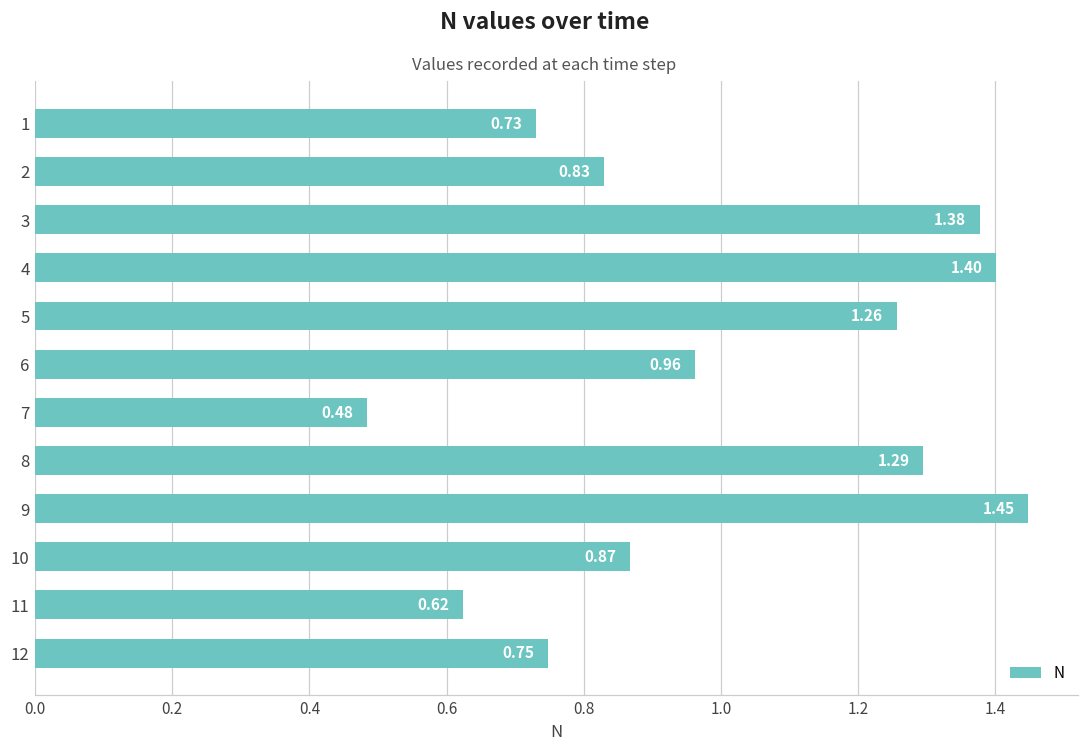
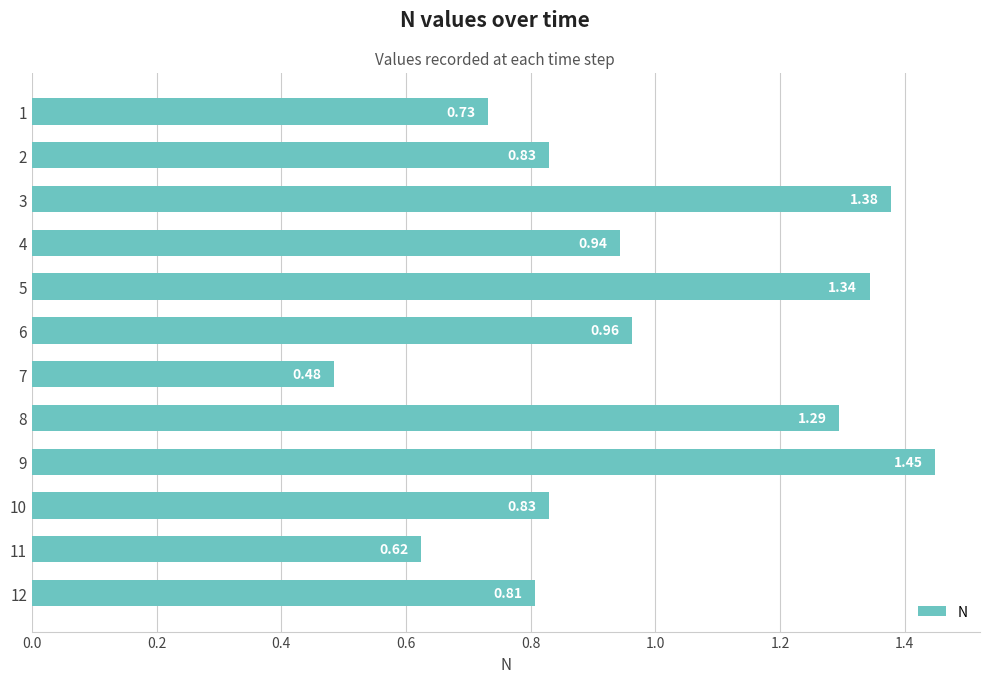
4: 1.40 -> 0.94
5: 1.26 -> 1.34
10: 0.87 -> 0.83
12: 0.75 -> 0.81
